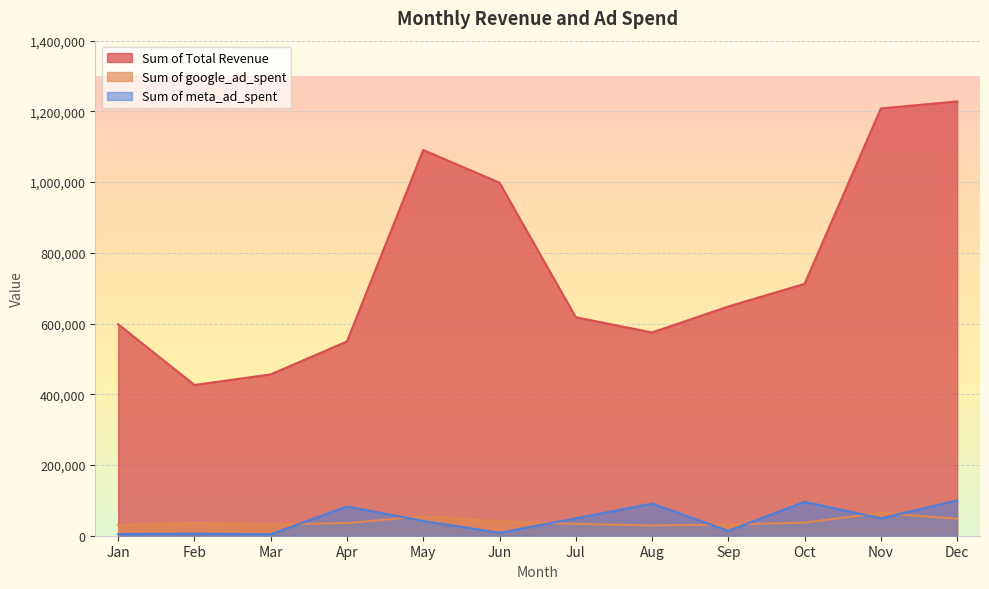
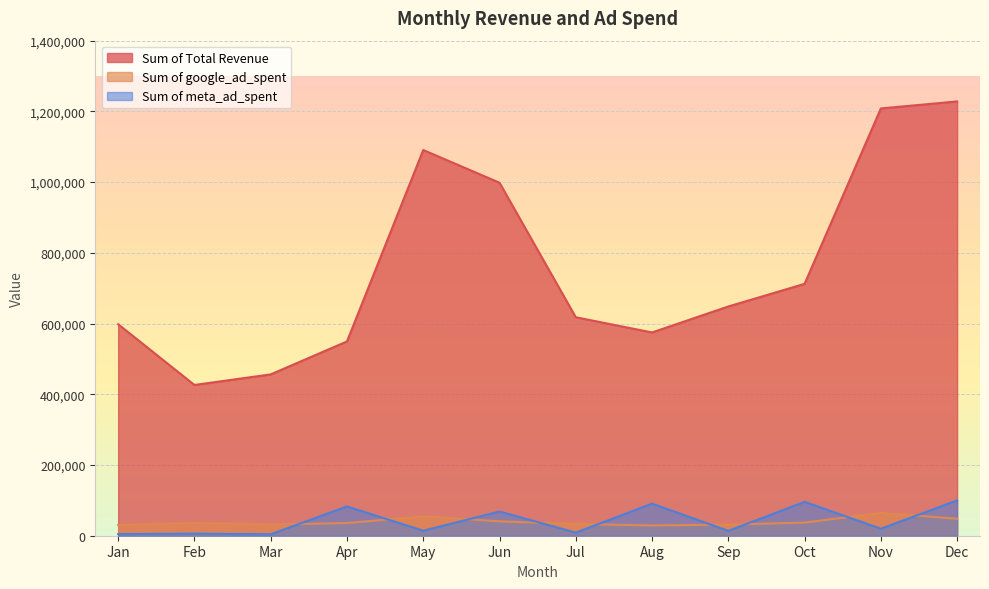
Sum of meta_ad_spent, May: 40,000 -> 10,000
Sum of meta_ad_spent, Jun: 10,000 -> 70,000
Sum of meta_ad_spent, Jul: 50,000 -> 10,000
Sum of meta_ad_spent, Nov: 50,000 -> 20,000
